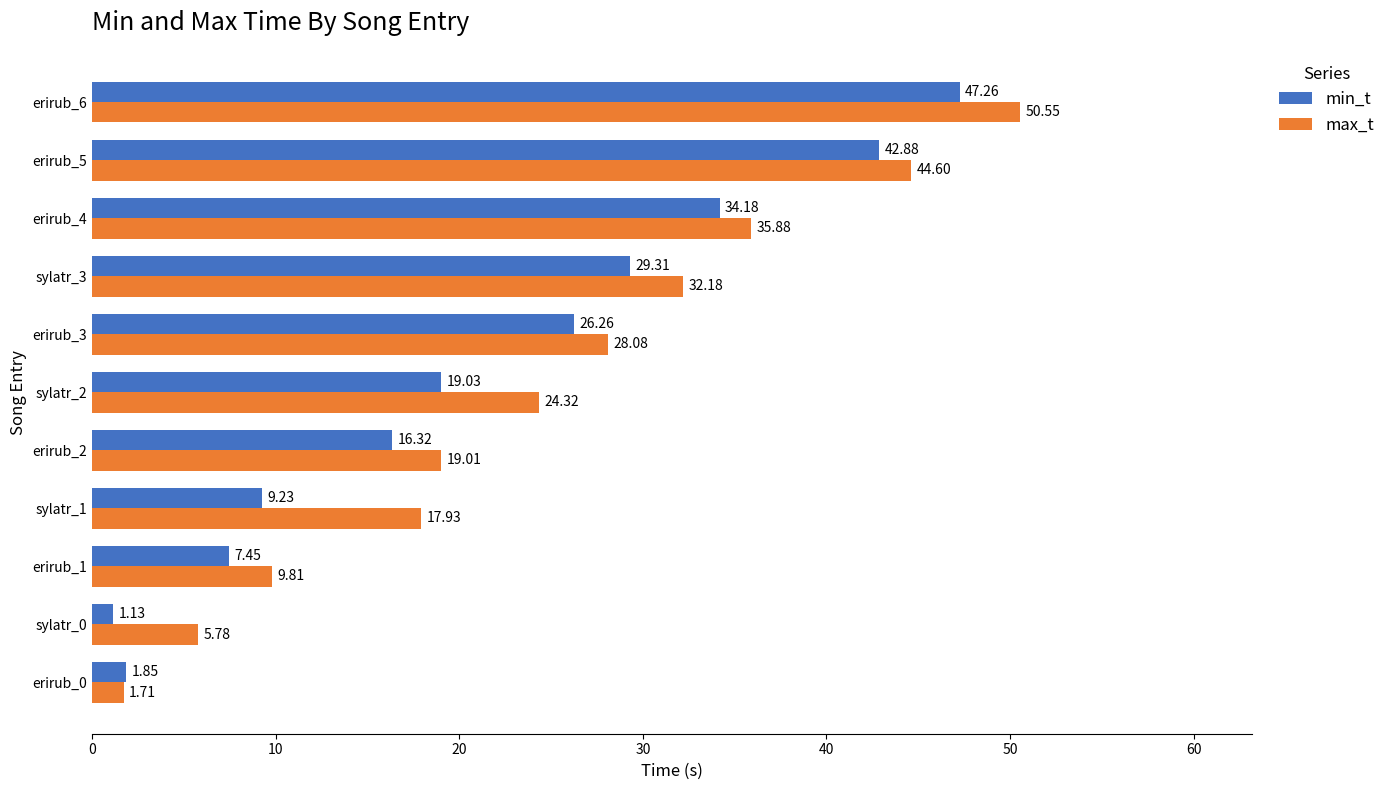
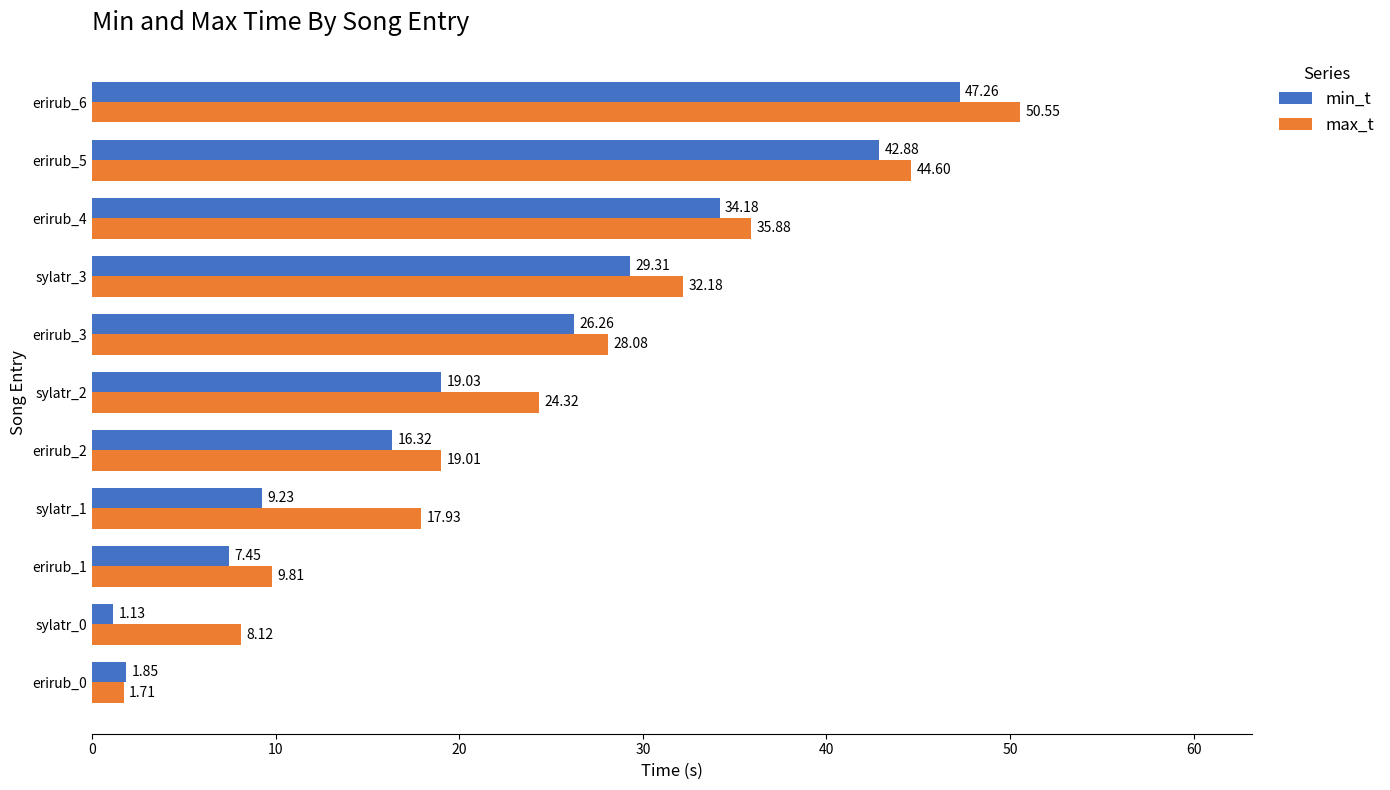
max_t, sylatr_0: 5.78 -> 8.12
